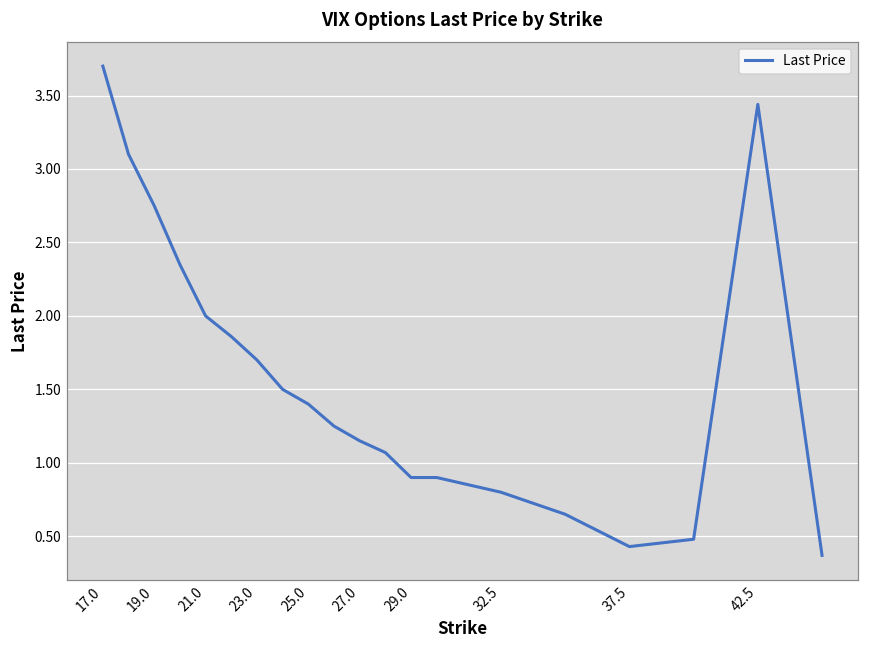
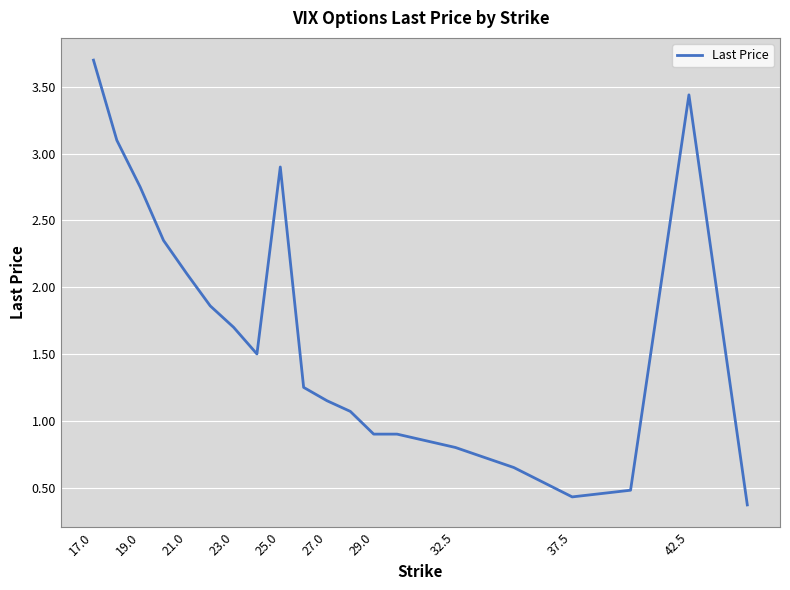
21.0: 2.0 -> 2.1
25.0: 1.4 -> 2.9
